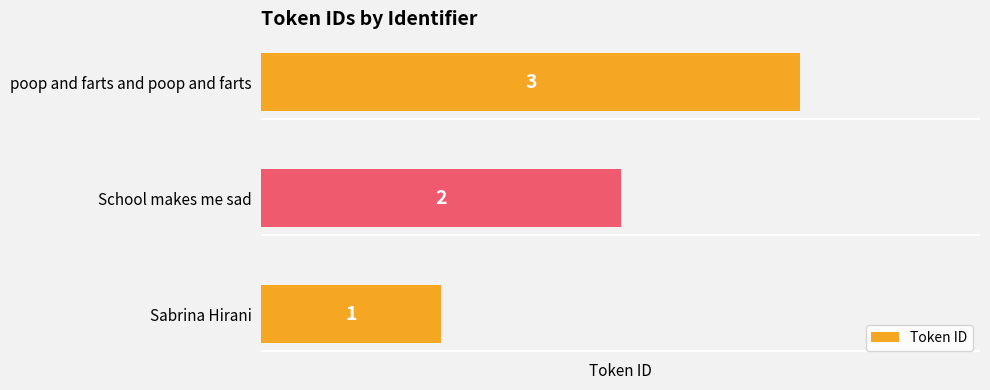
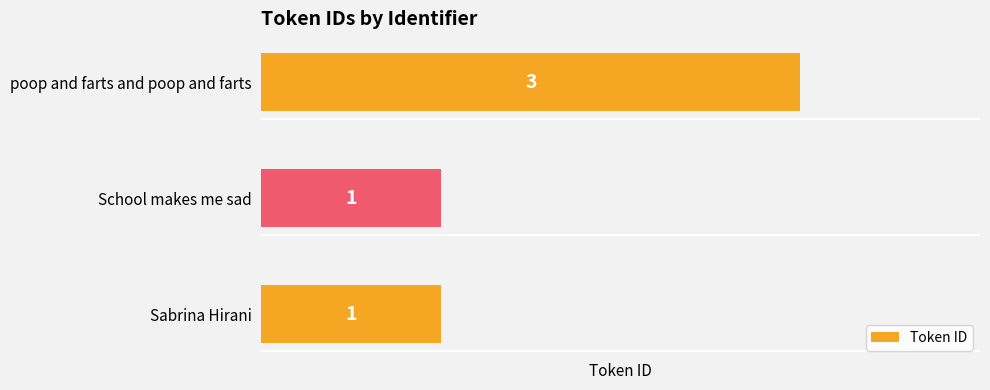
School makes me sad: 2 -> 1
